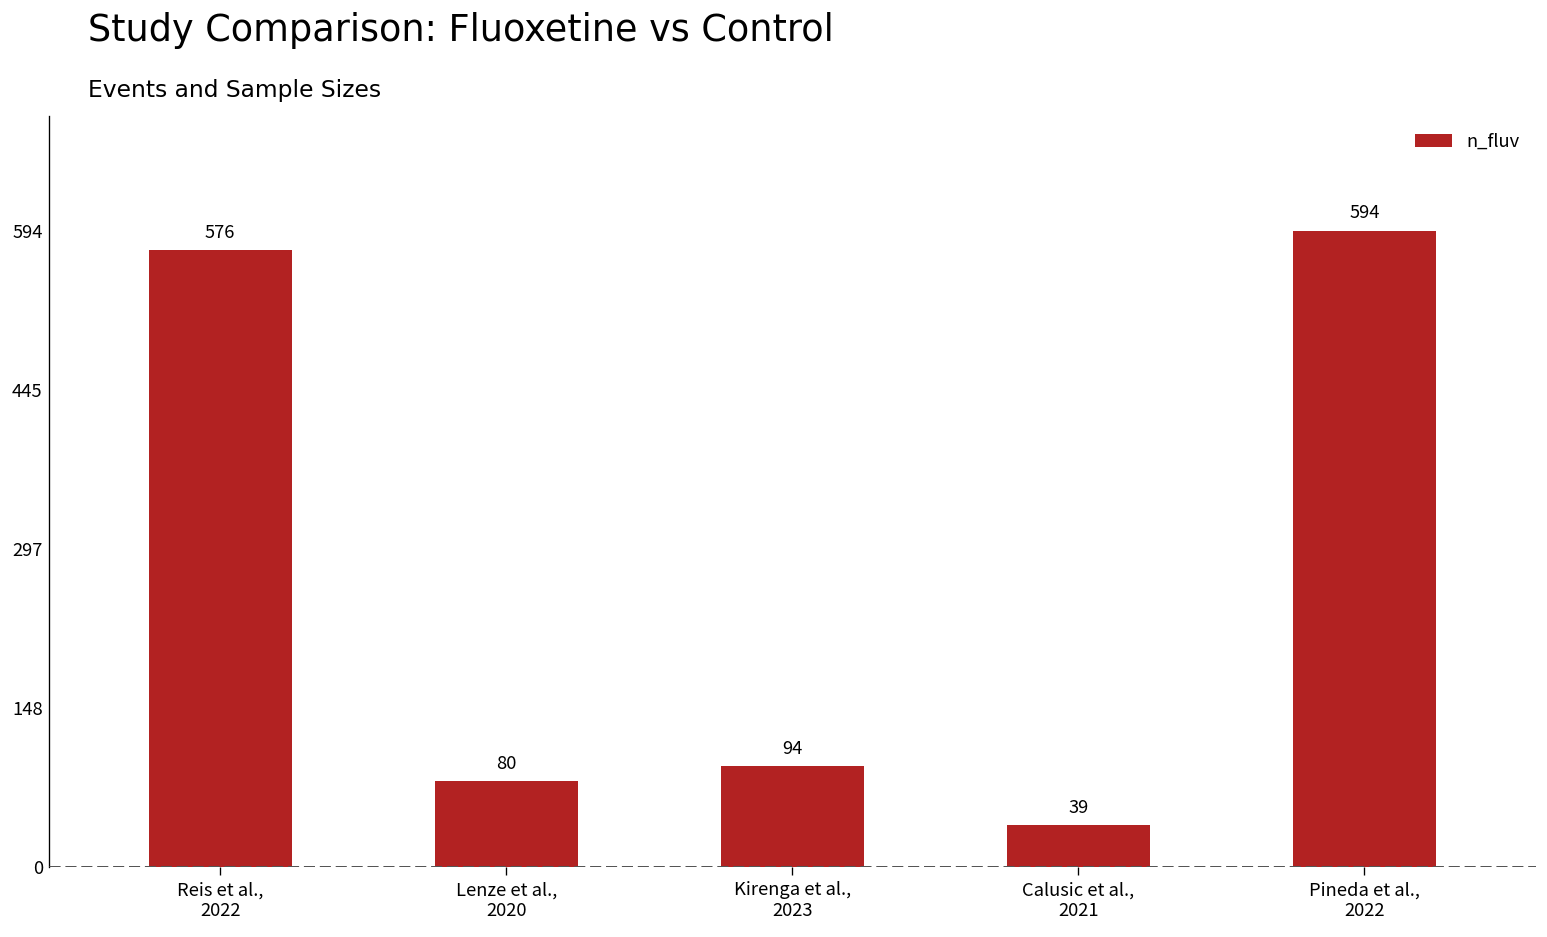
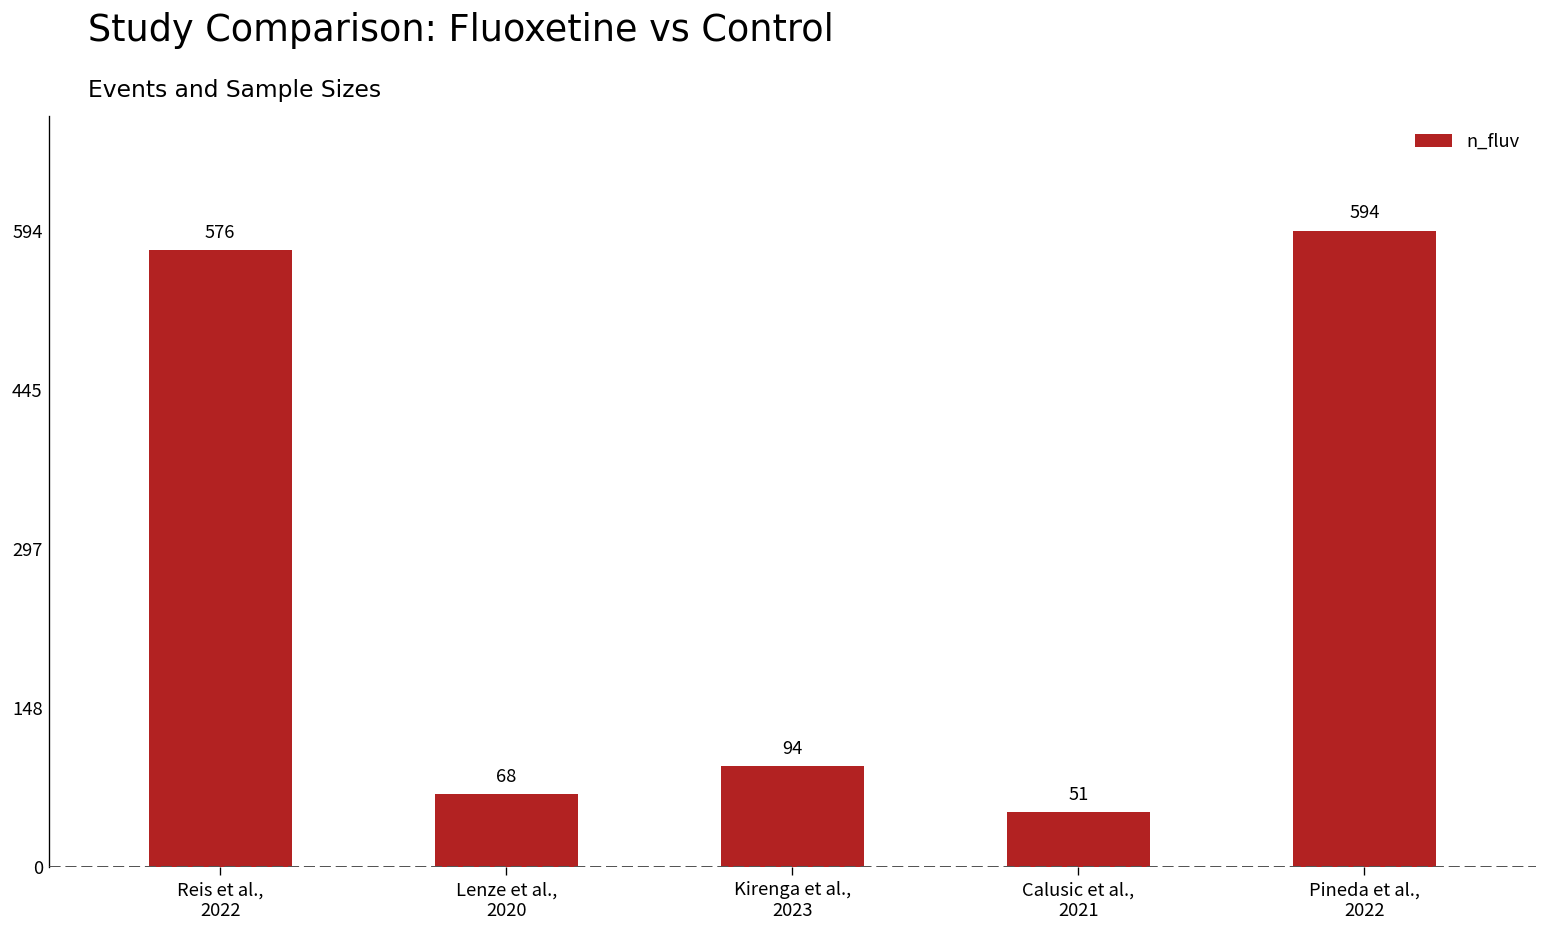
Lenze et al., 2020: 80 -> 68
Calusic et al., 2021: 39 -> 51
